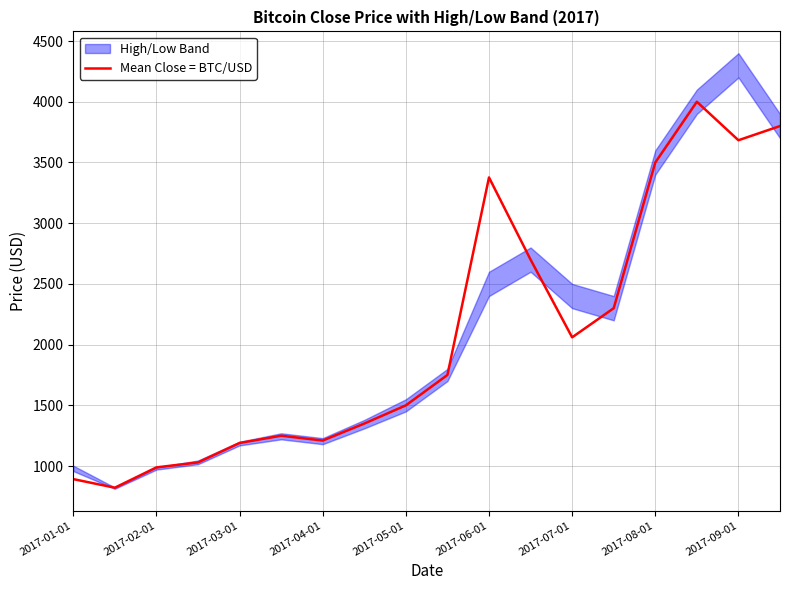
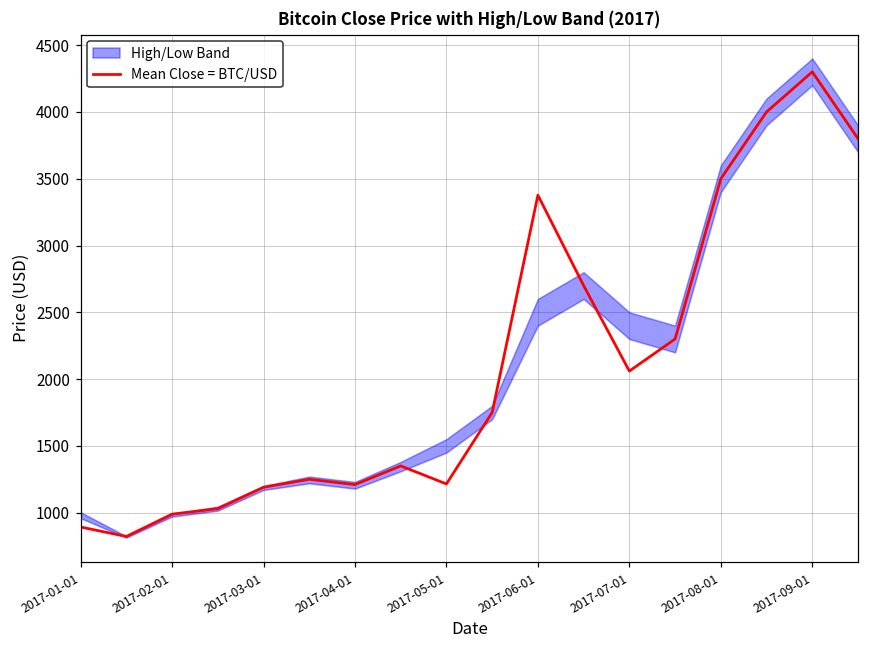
Mean Close = BTC/USD, 2017-05-01: 1500 -> 1220
Mean Close = BTC/USD, 2017-09-01: 3680 -> 4300
